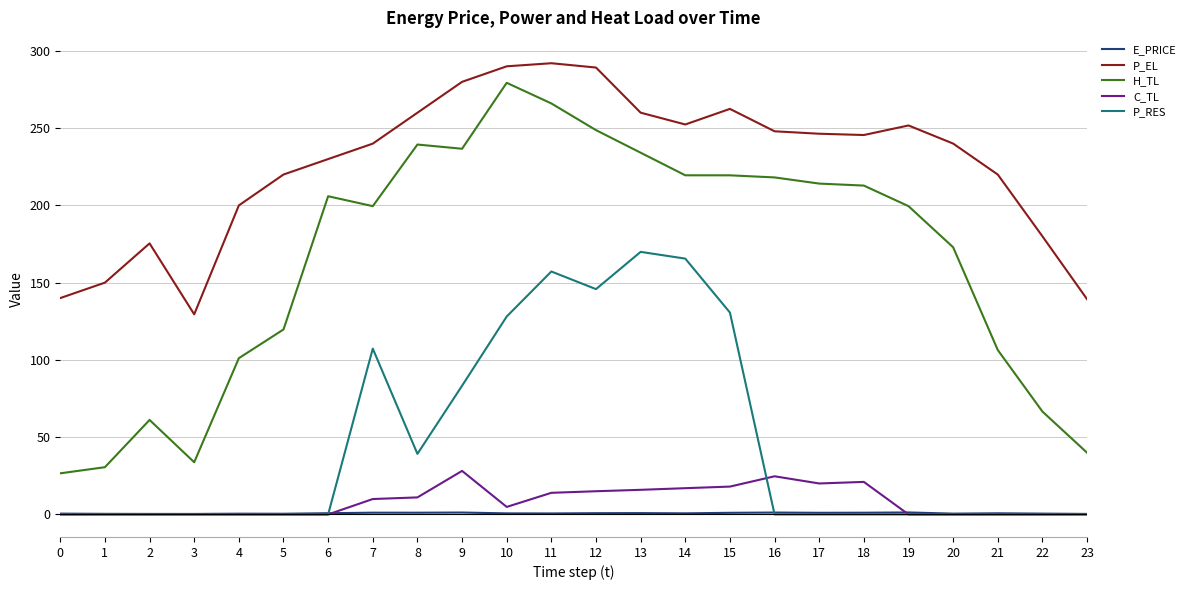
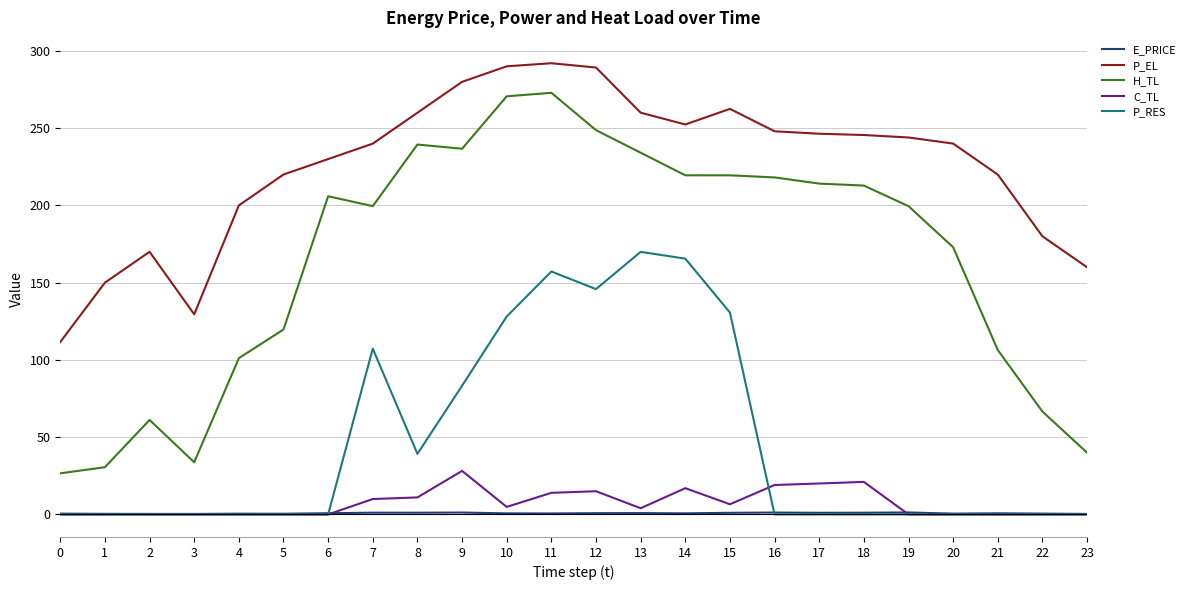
P_EL, 0: 140 -> 112
P_EL, 2: 175 -> 170
H_TL, 10: 279 -> 271
H_TL, 11: 266 -> 273
C_TL, 13: 16 -> 4
C_TL, 15: 18 -> 7
C_TL, 16: 25 -> 19
P_EL, 19: 252 -> 244
P_EL, 23: 139 -> 160
